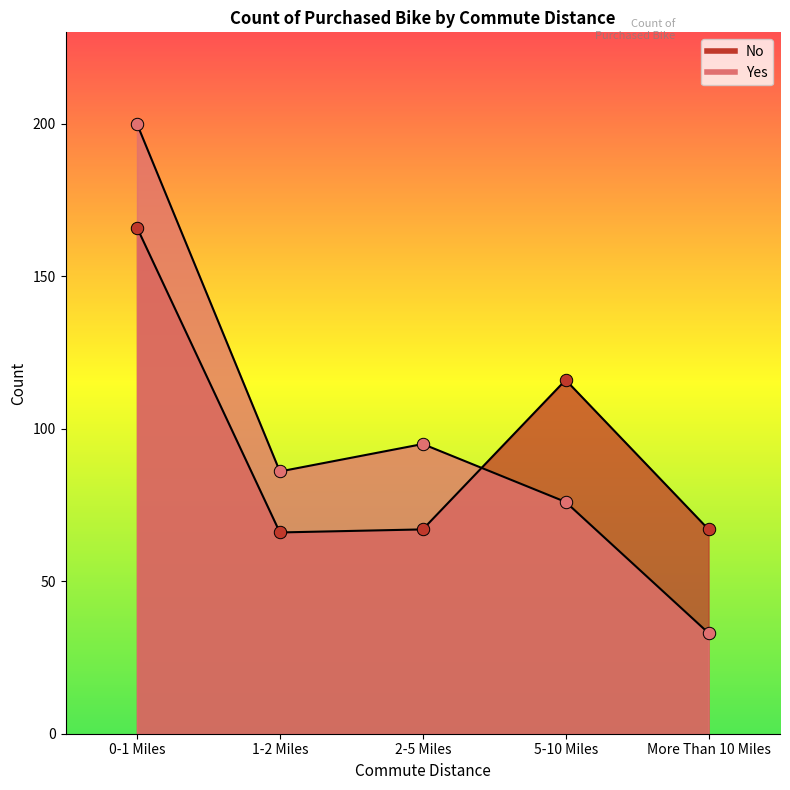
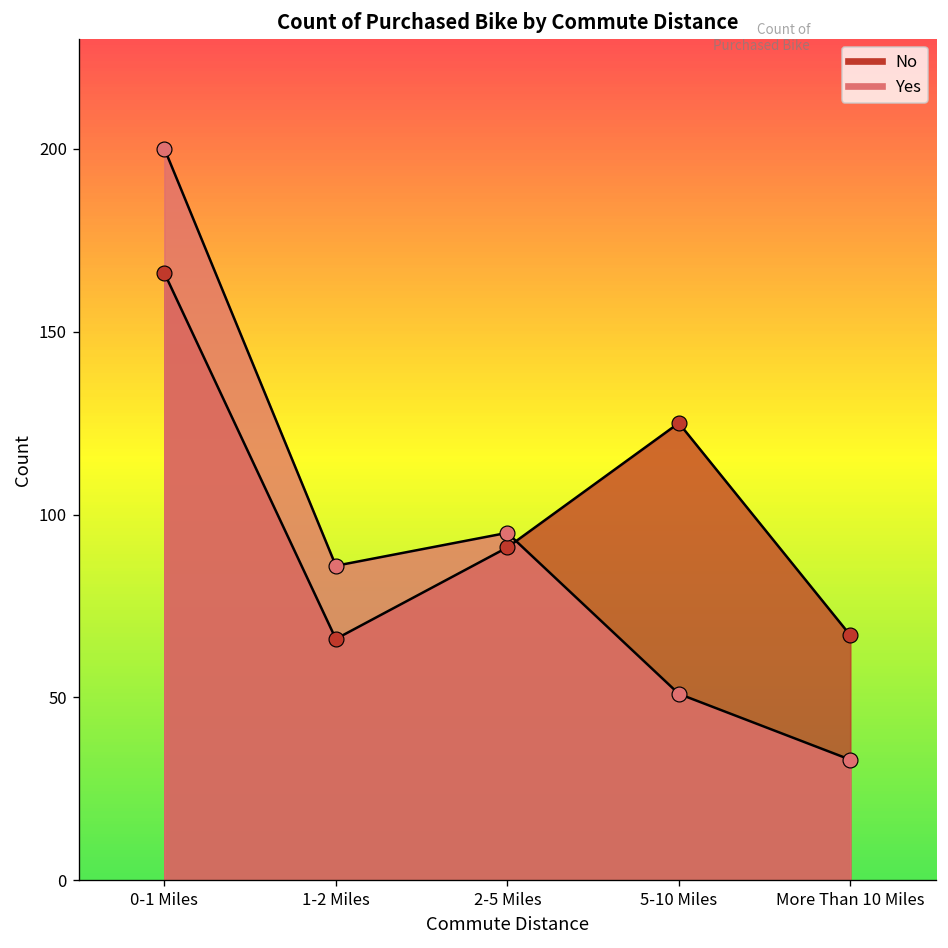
No, 2-5 Miles: 67 -> 91
No, 5-10 Miles: 116 -> 125
Yes, 5-10 Miles: 76 -> 51
